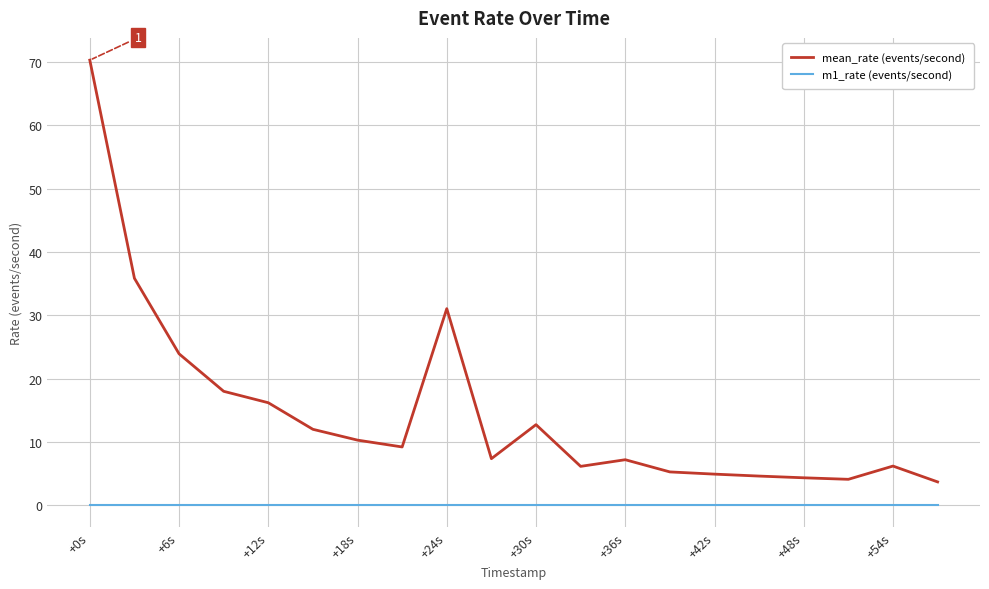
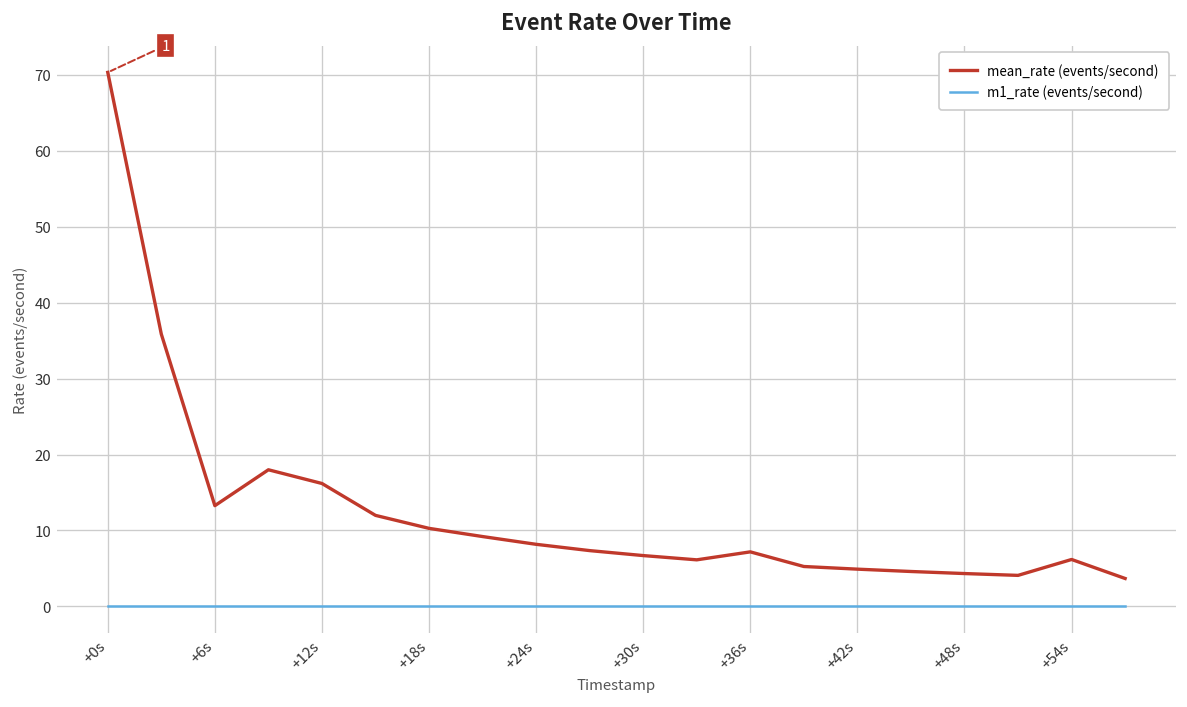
mean_rate (events/second), +6s: 24 -> 13
mean_rate (events/second), +24s: 31 -> 8
mean_rate (events/second), +30s: 13 -> 7
